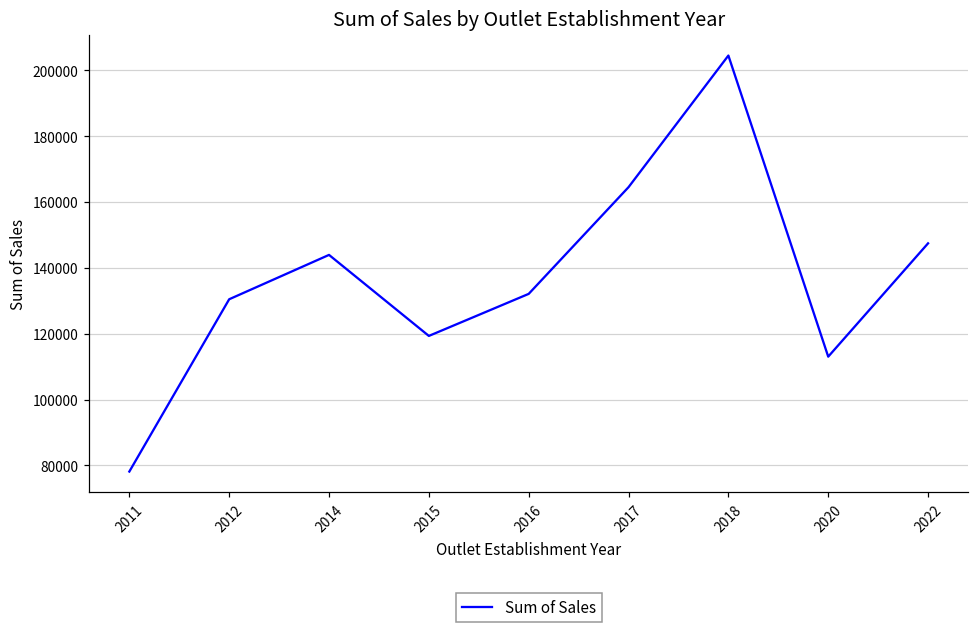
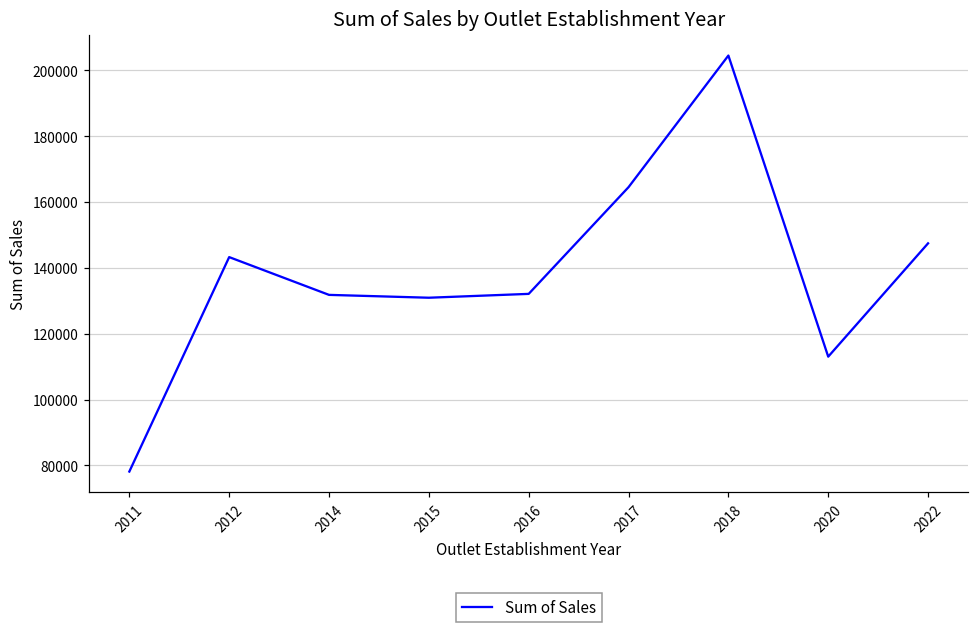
2012: 130000 -> 143000
2014: 144000 -> 132000
2015: 119000 -> 131000
